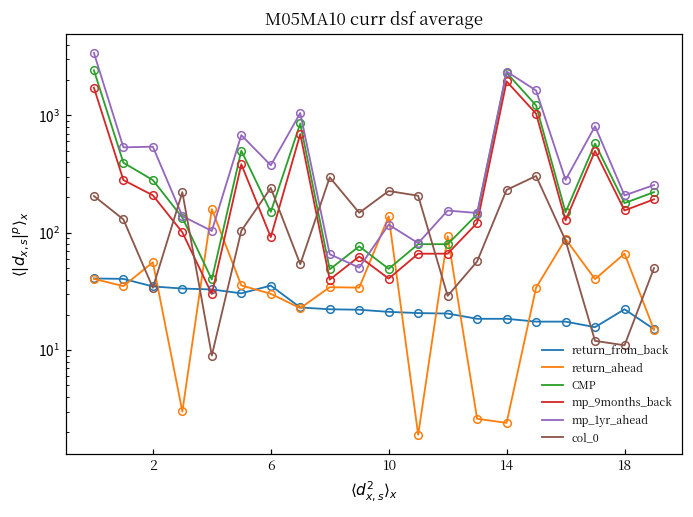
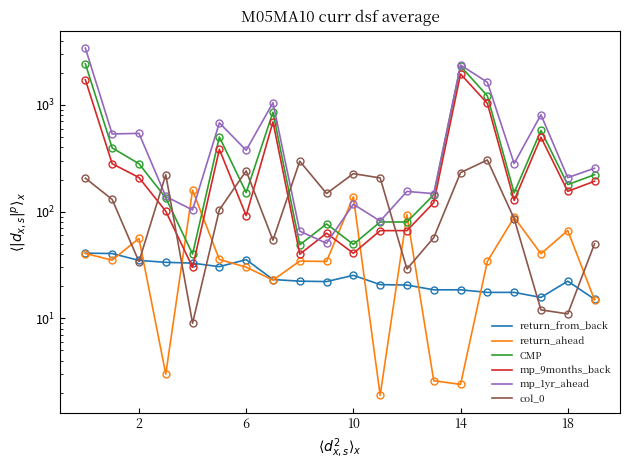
return_from_back, 10: 21 -> 25
